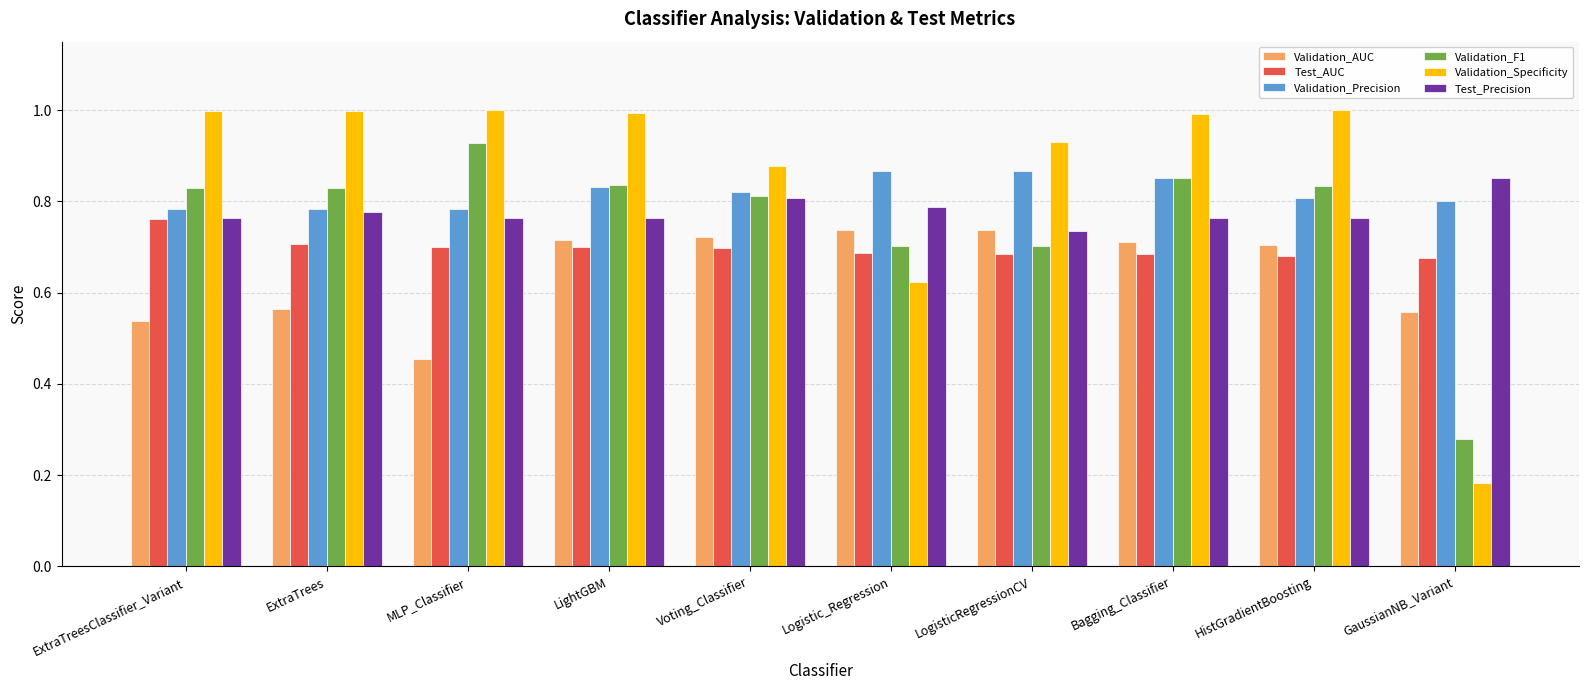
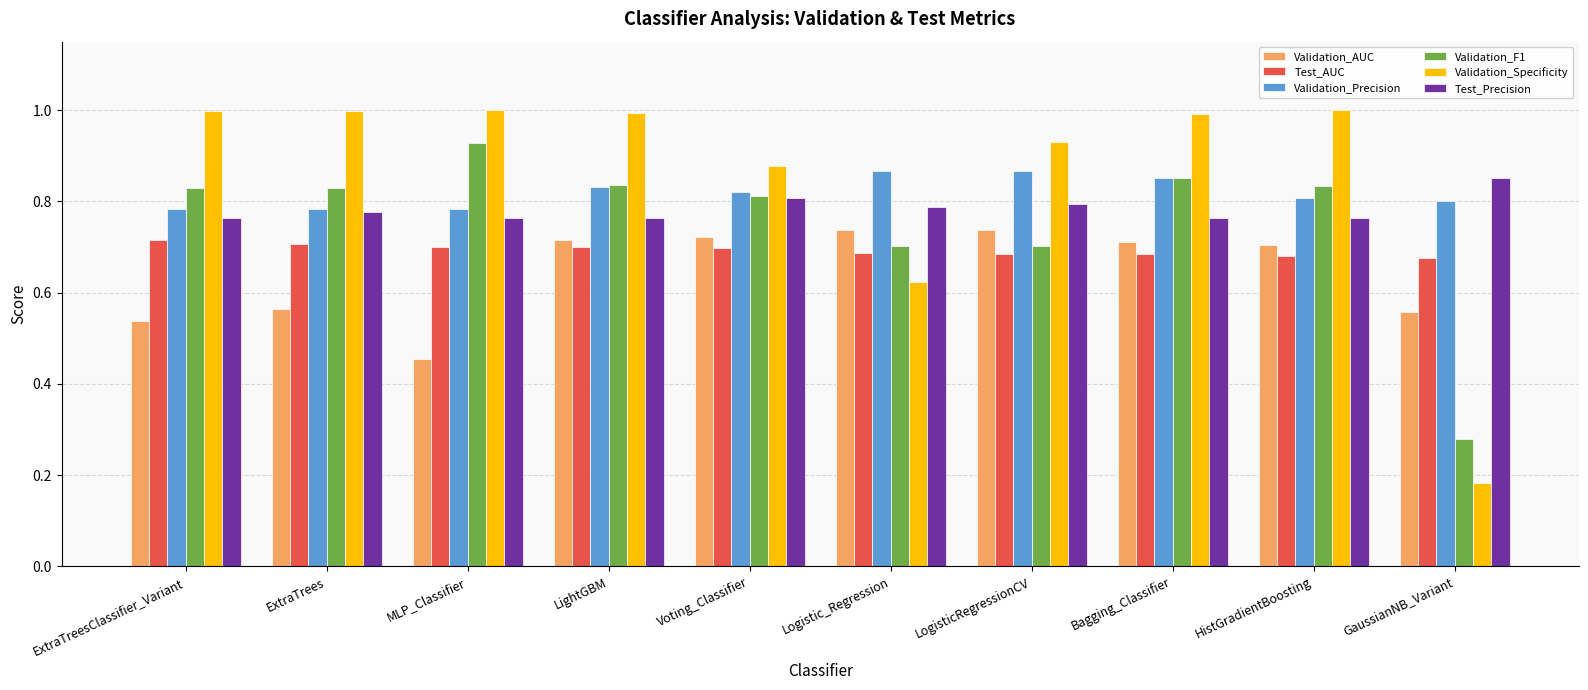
Test_AUC, ExtraTreesClassifier_Variant: 0.76 -> 0.71
Test_Precision, LogisticRegressionCV: 0.73 -> 0.79
